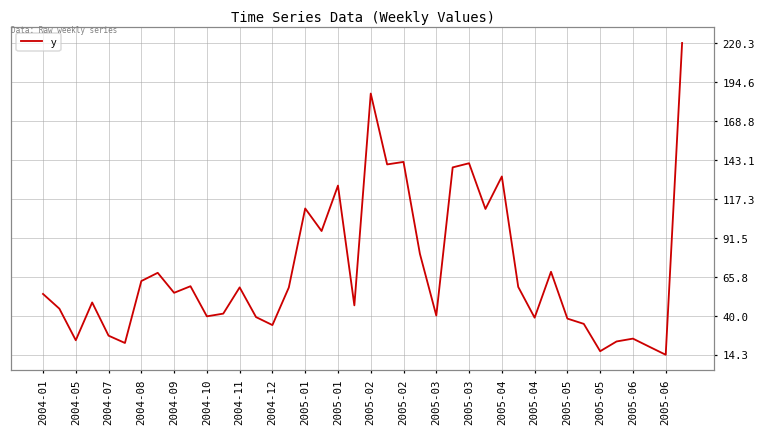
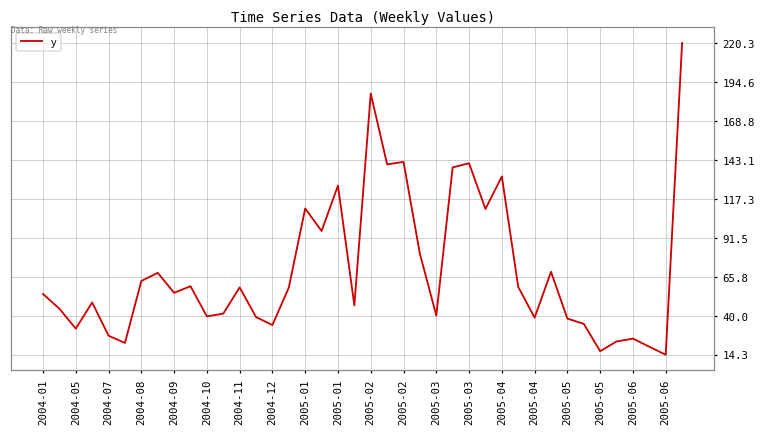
2004-05: 24 -> 32
